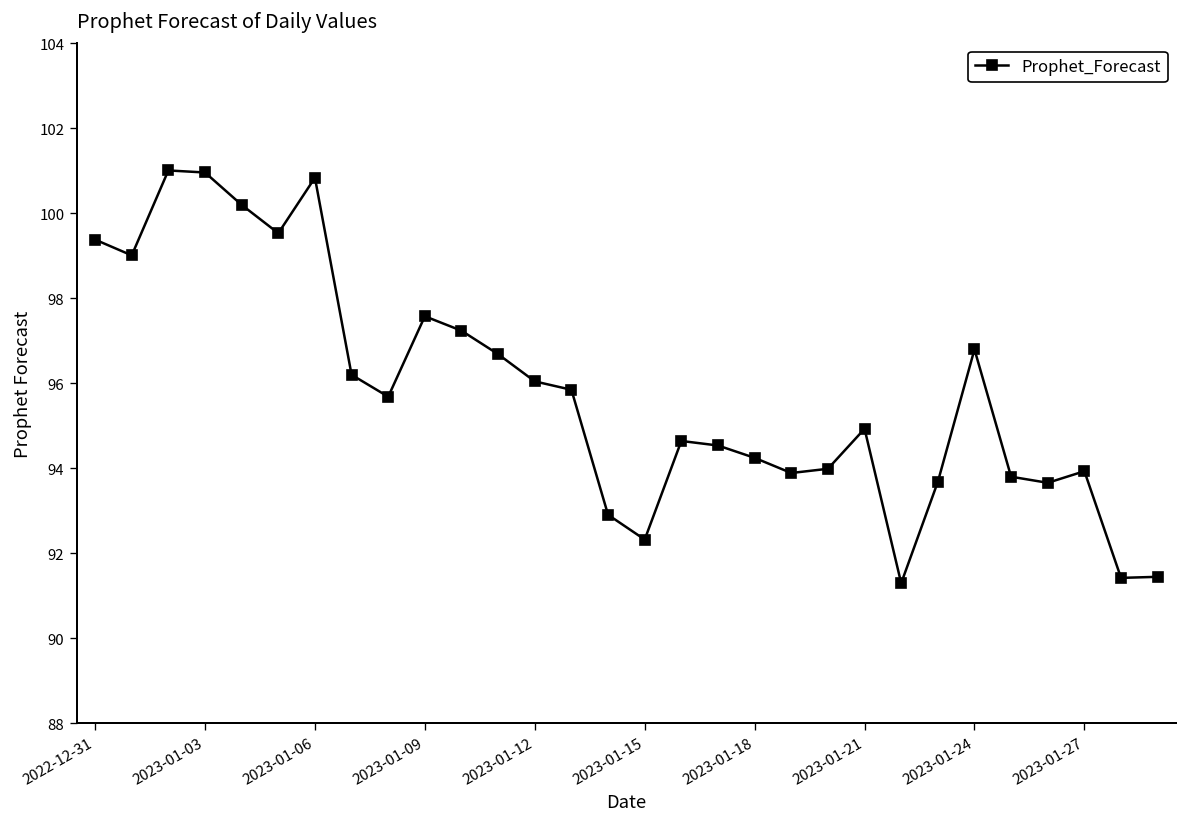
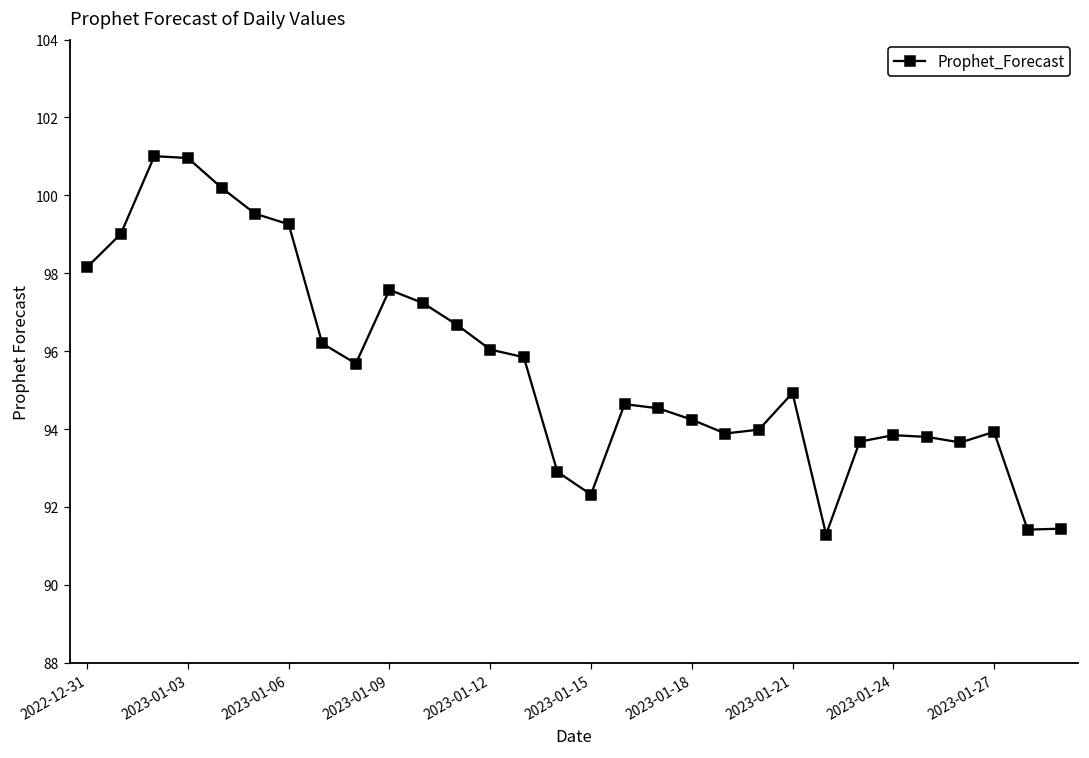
2022-12-31: 99.4 -> 98.2
2023-01-06: 100.8 -> 99.3
2023-01-24: 96.8 -> 93.8
